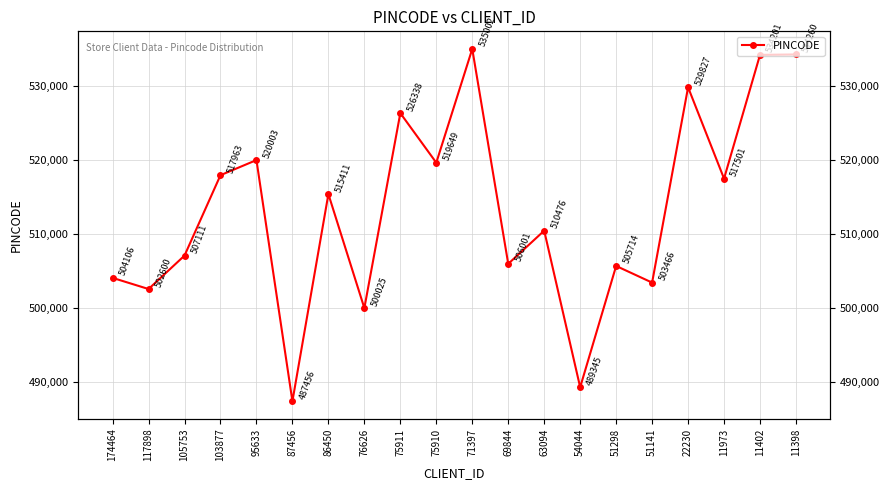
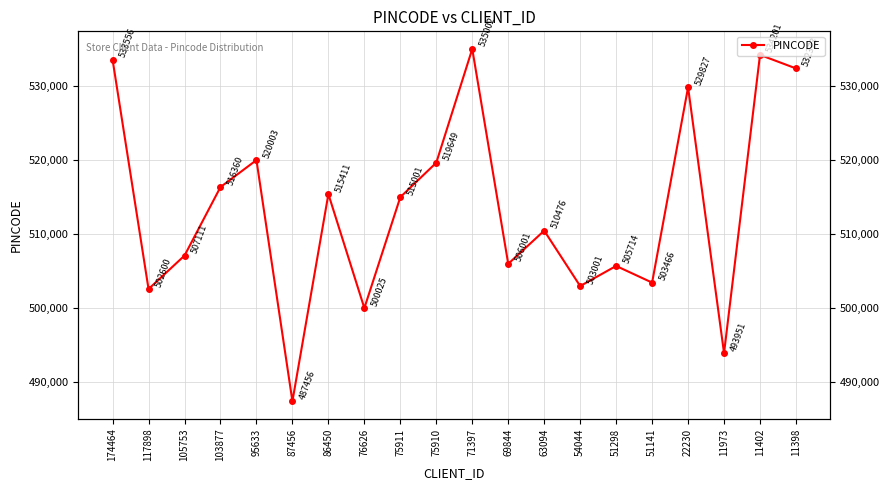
174464: 504106 -> 533556
103877: 517963 -> 516360
75911: 526338 -> 515001
54044: 489345 -> 503001
11973: 517501 -> 493951
11398: 534260 -> 532373
